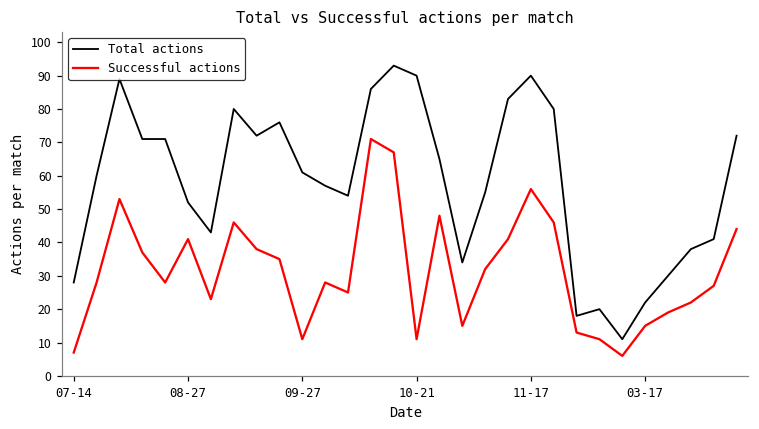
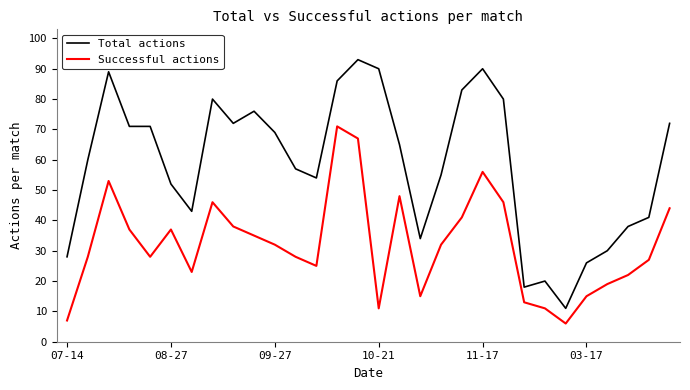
Successful actions, 08-27: 41 -> 37
Total actions, 09-27: 61 -> 69
Successful actions, 09-27: 11 -> 32
Total actions, 03-17: 22 -> 26
